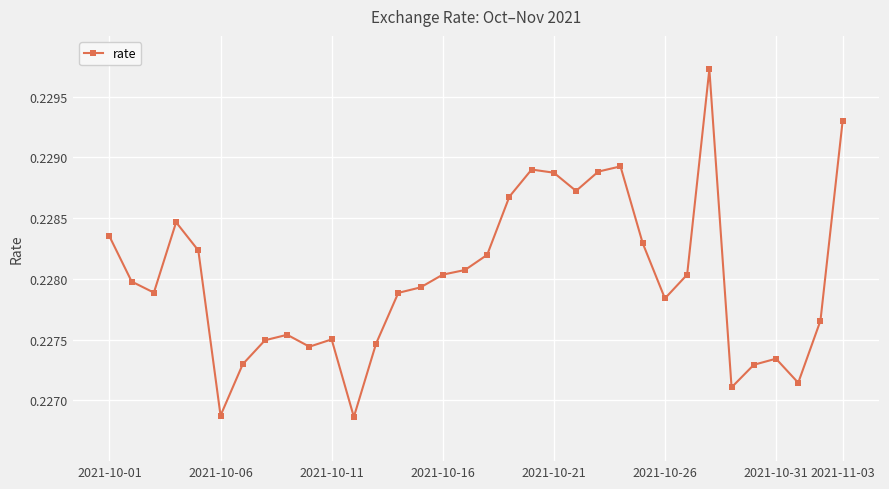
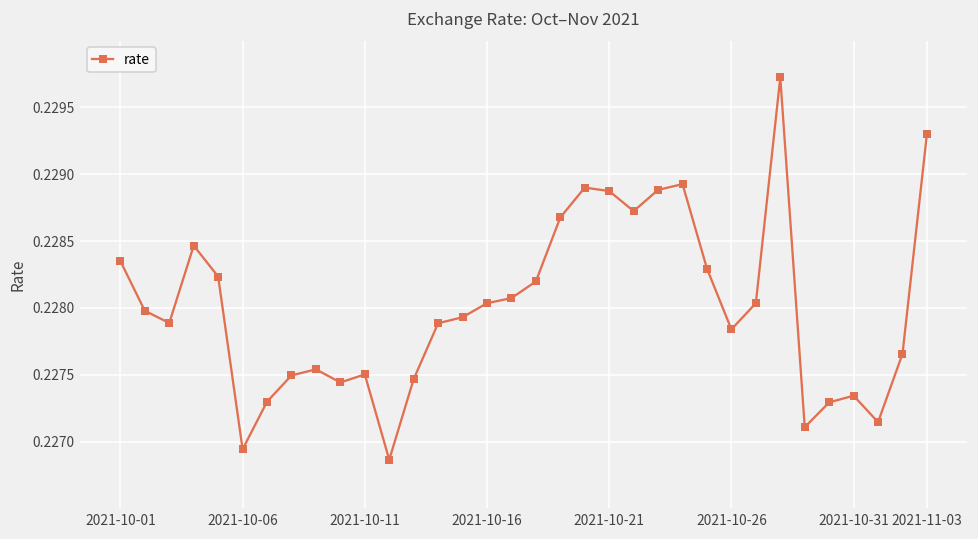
2021-10-06: 0.22688 -> 0.22694
